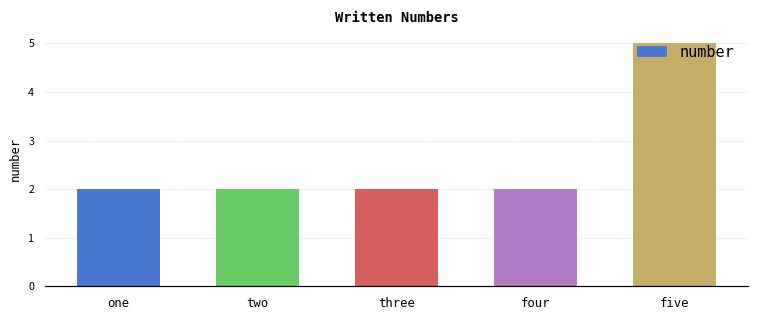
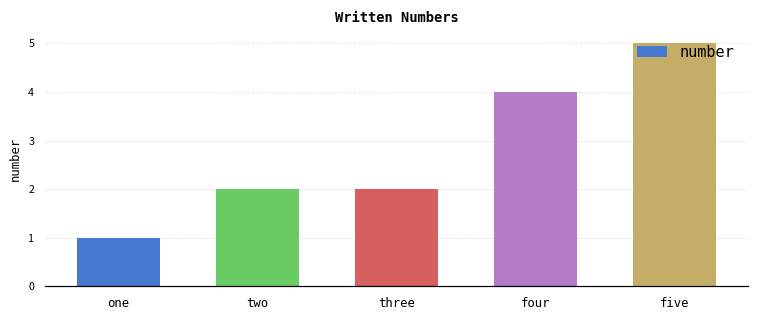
one: 2 -> 1
four: 2 -> 4
